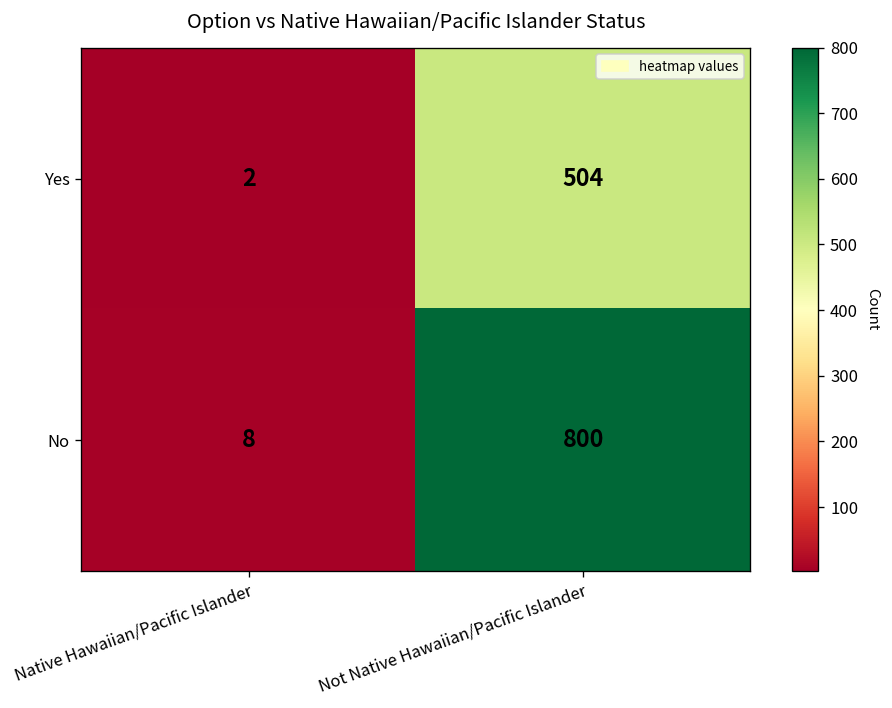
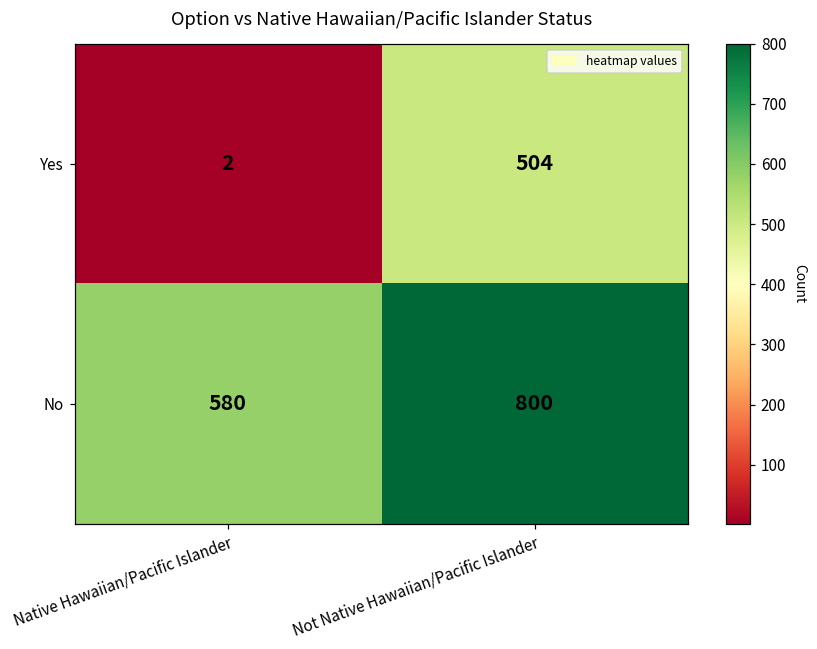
No, Native Hawaiian/Pacific Islander: 8 -> 580
